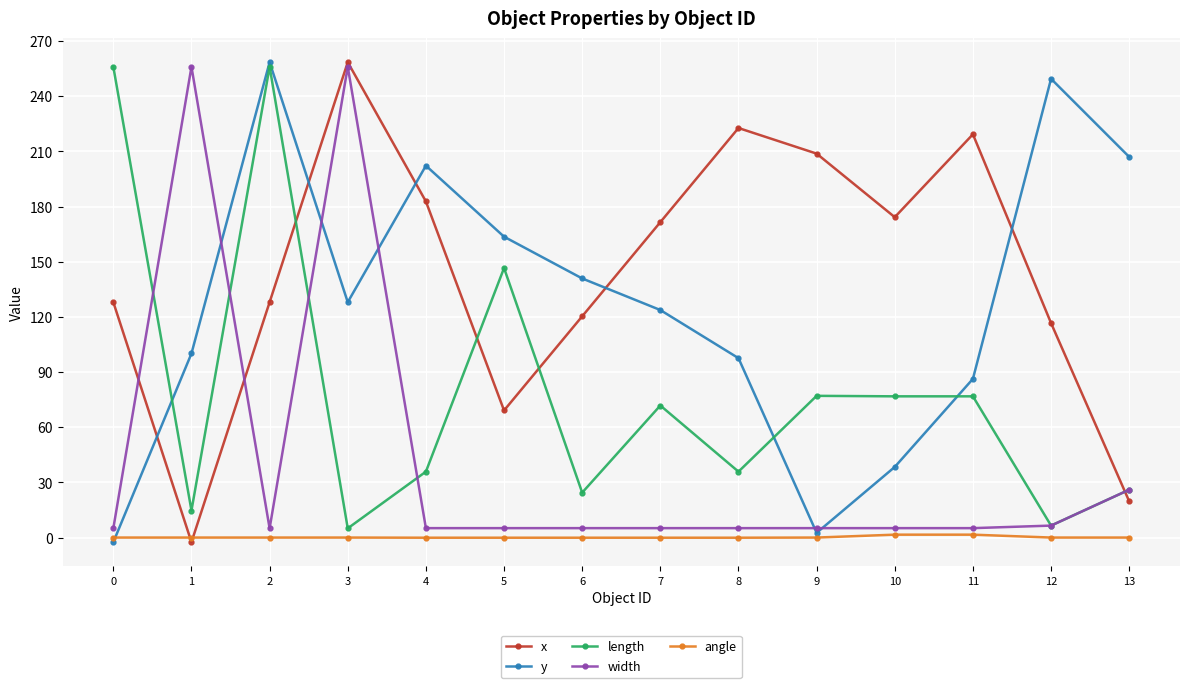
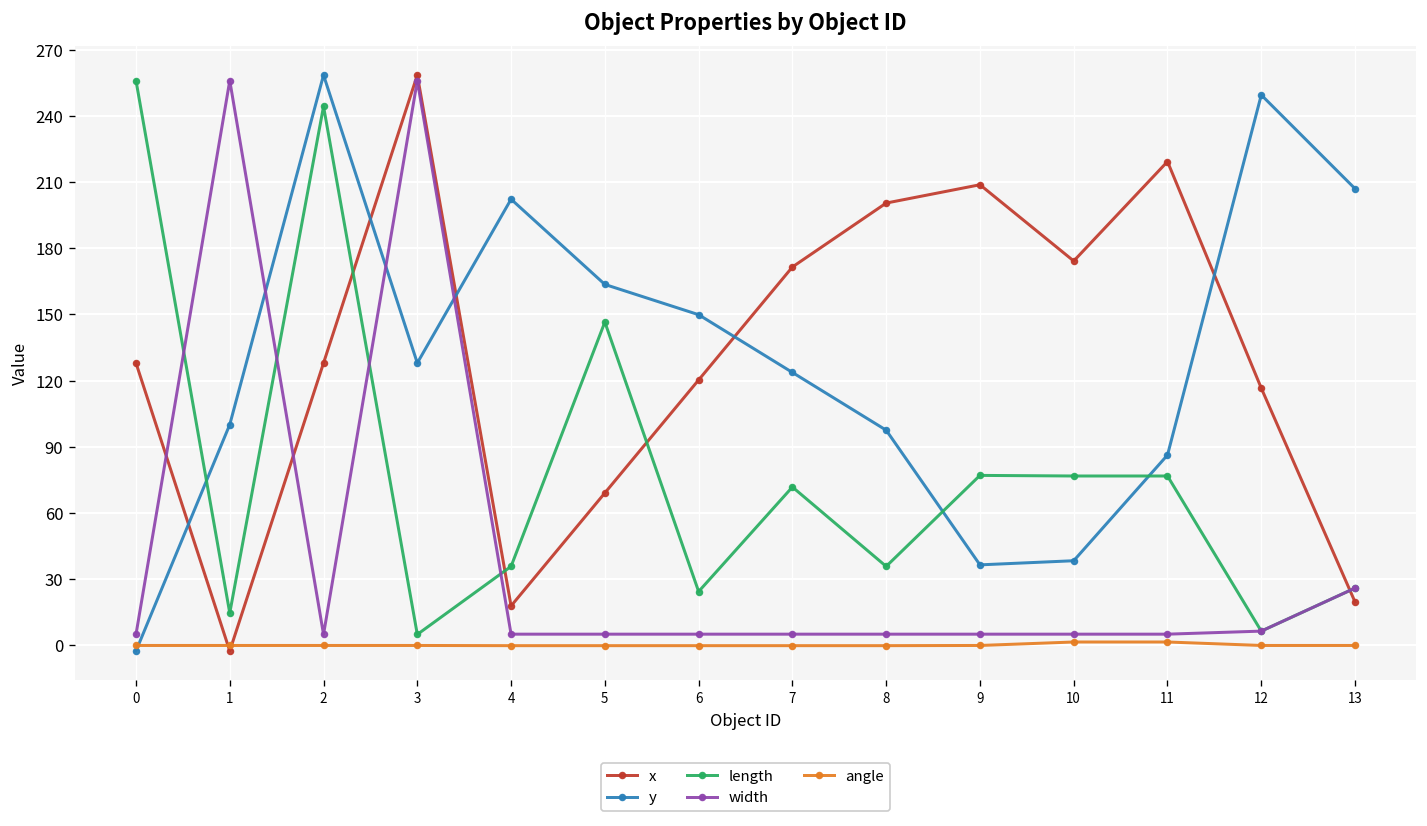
length, 2: 256 -> 244
x, 4: 183 -> 18
y, 6: 141 -> 150
x, 8: 223 -> 200
y, 9: 3 -> 37
